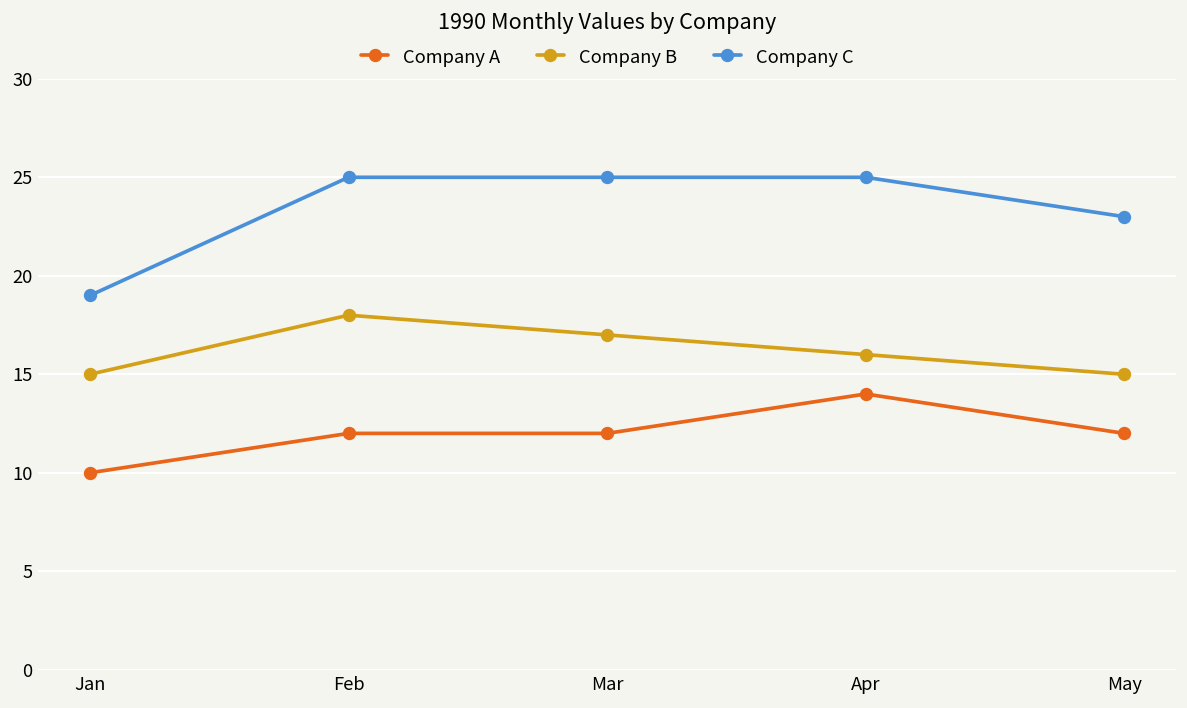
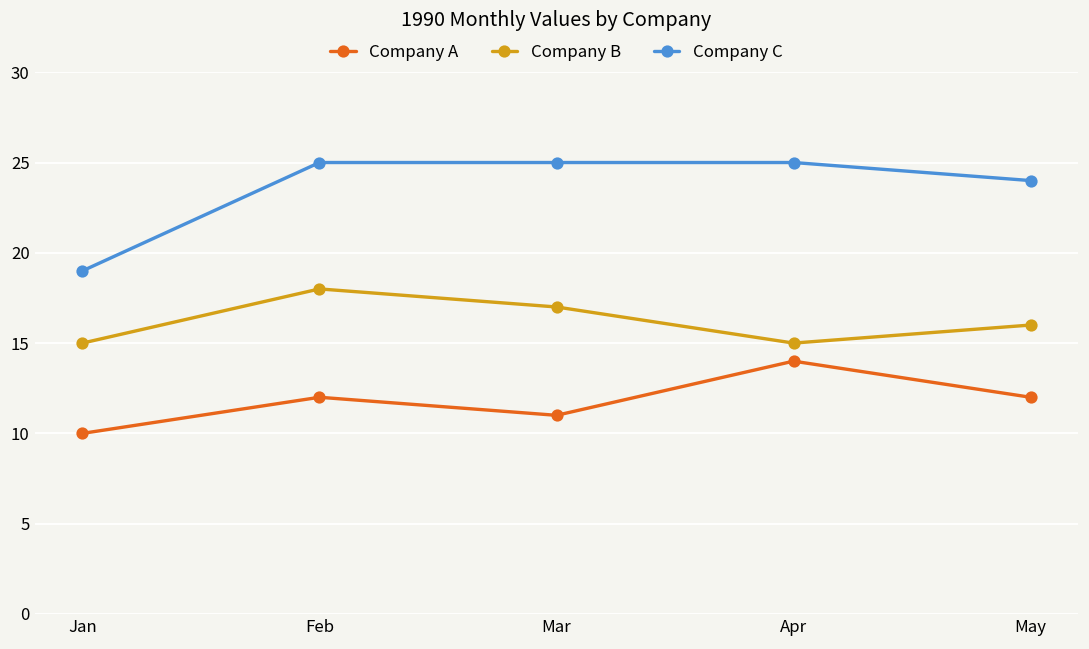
Company A, Mar: 12 -> 11
Company B, Apr: 16 -> 15
Company B, May: 15 -> 16
Company C, May: 23 -> 24
